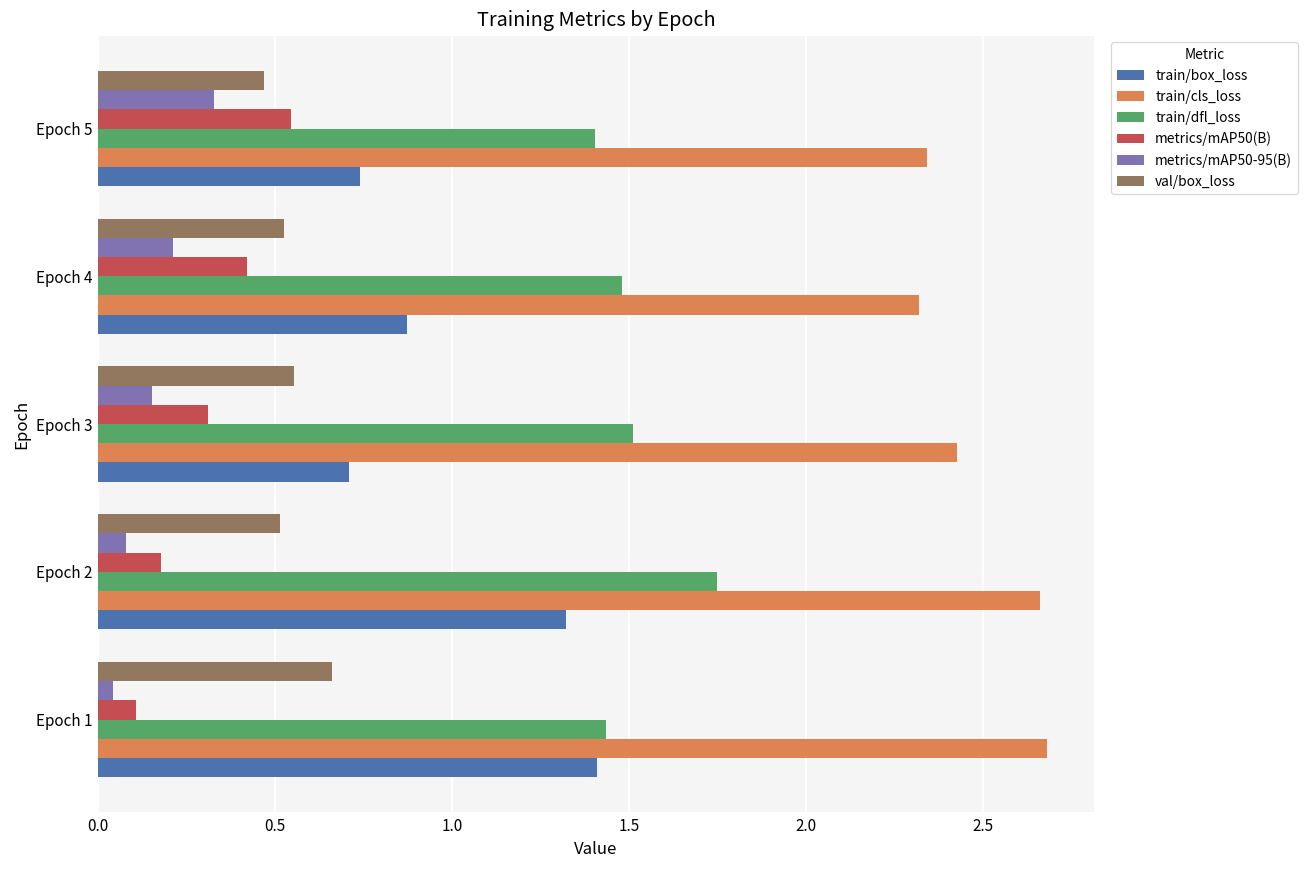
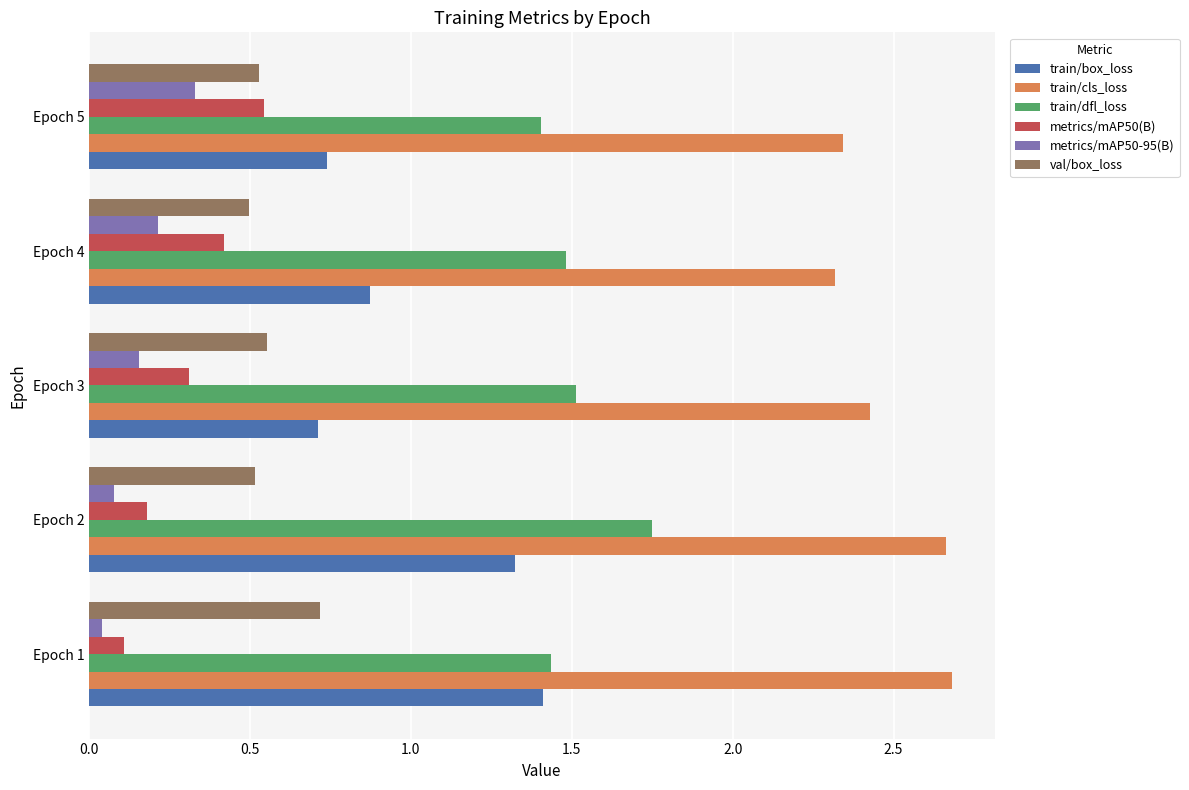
val/box_loss, Epoch 5: 0.47 -> 0.53
val/box_loss, Epoch 4: 0.53 -> 0.50
val/box_loss, Epoch 1: 0.66 -> 0.72
